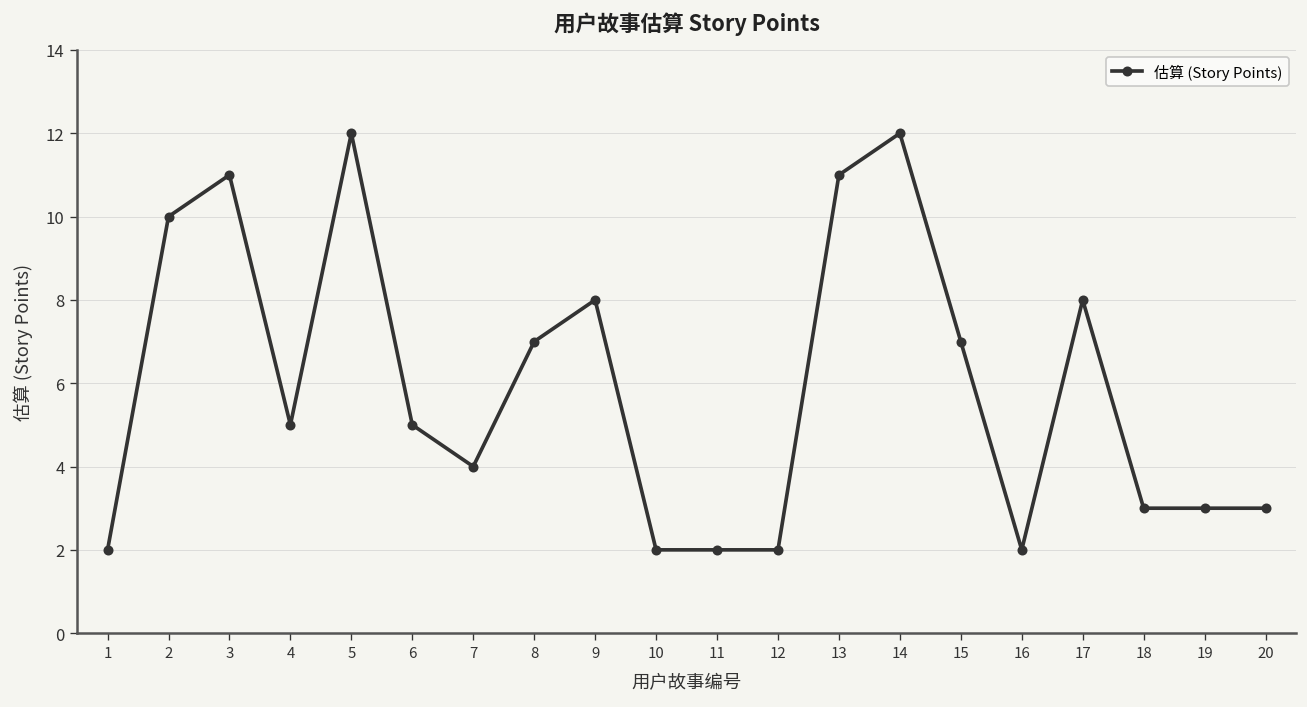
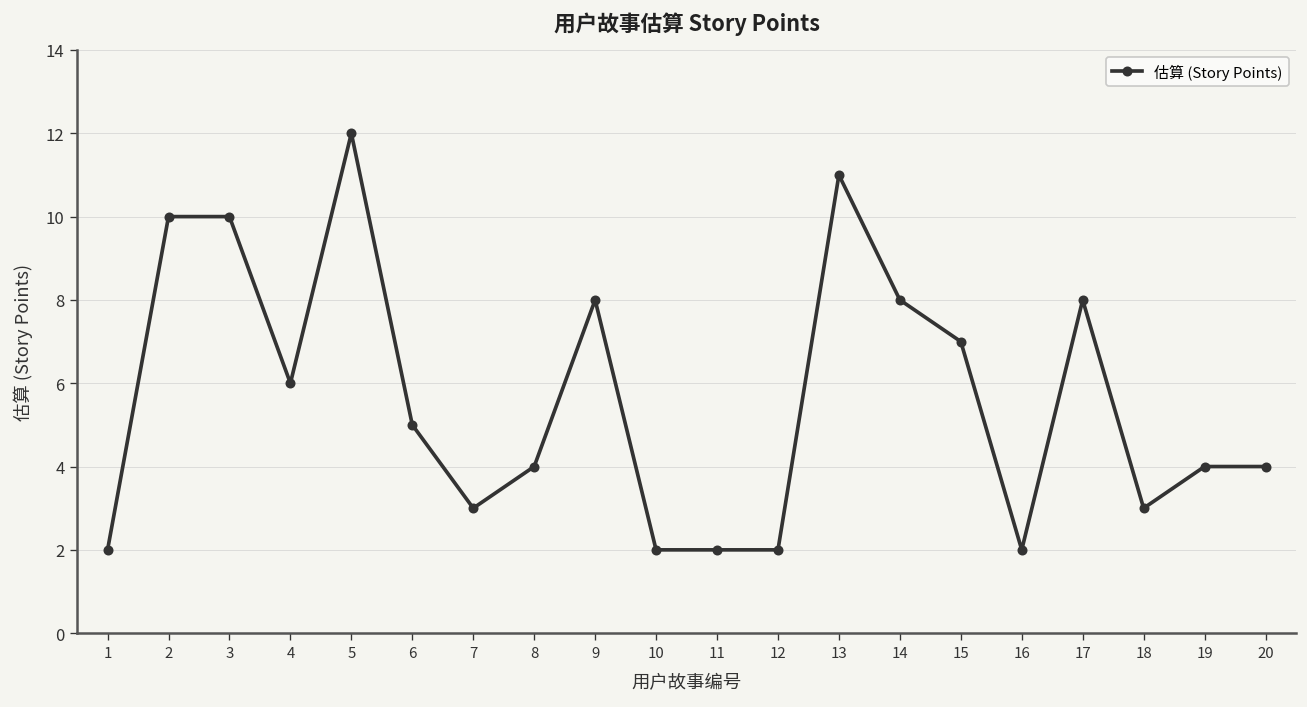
3: 11 -> 10
4: 5 -> 6
7: 4 -> 3
8: 7 -> 4
14: 12 -> 8
19: 3 -> 4
20: 3 -> 4
